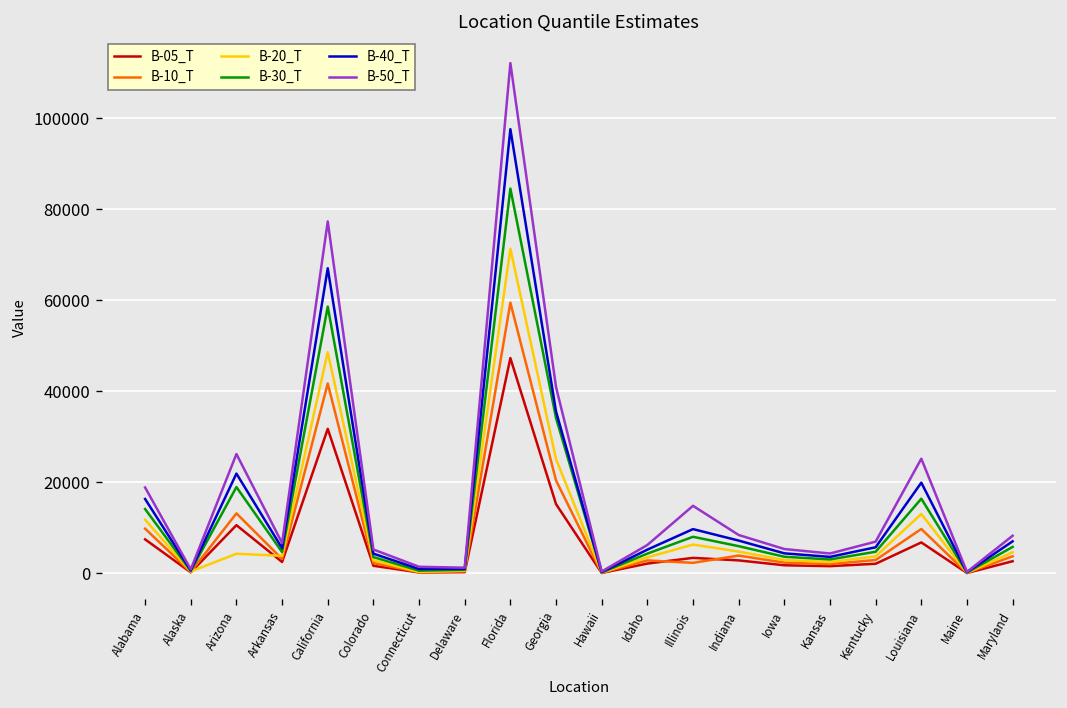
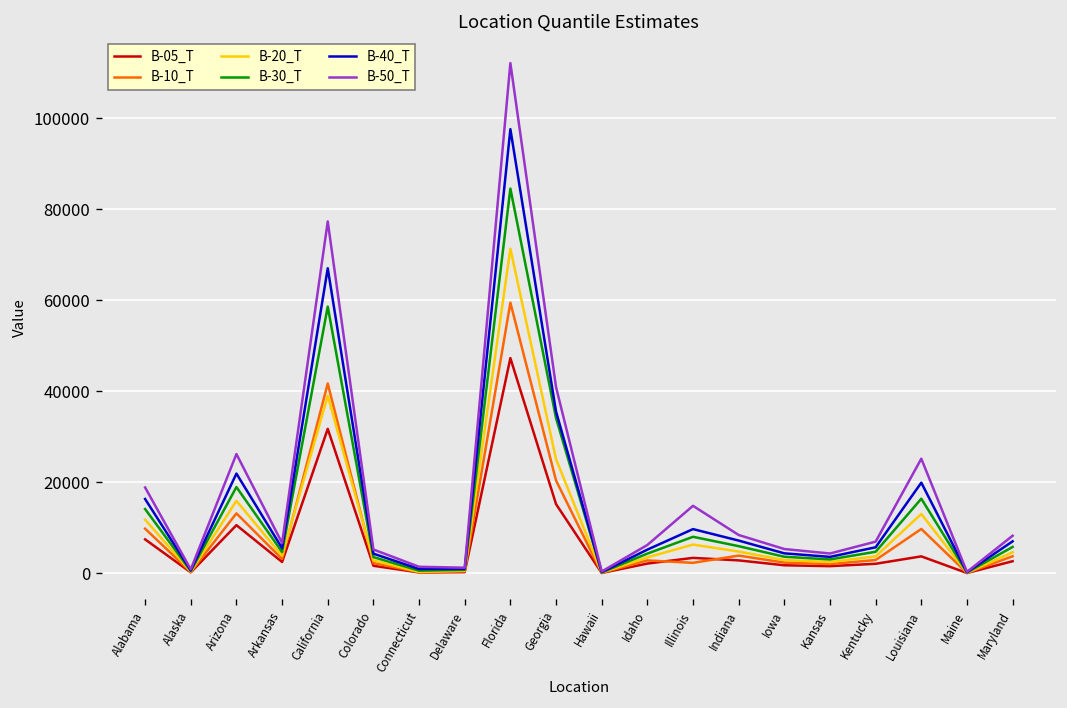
B-20_T, Arizona: 4000 -> 16000
B-20_T, California: 49000 -> 39000
B-05_T, Louisiana: 7000 -> 4000
